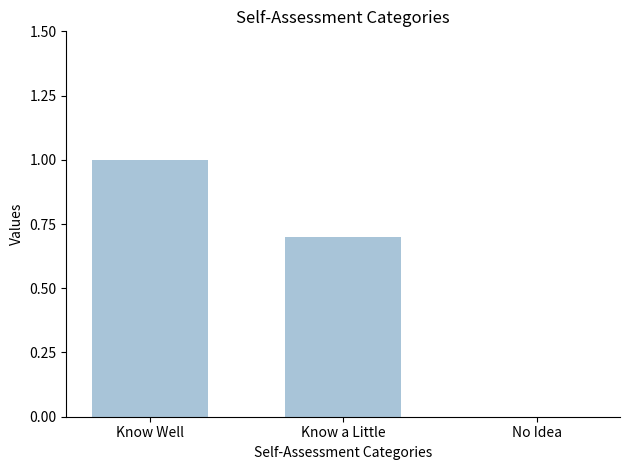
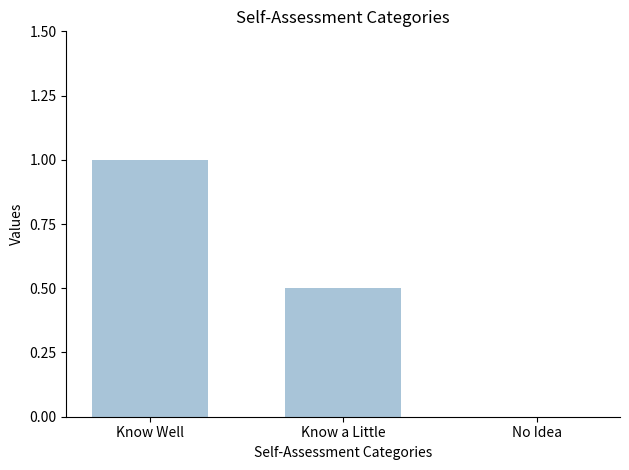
Know a Little: 0.7 -> 0.5
